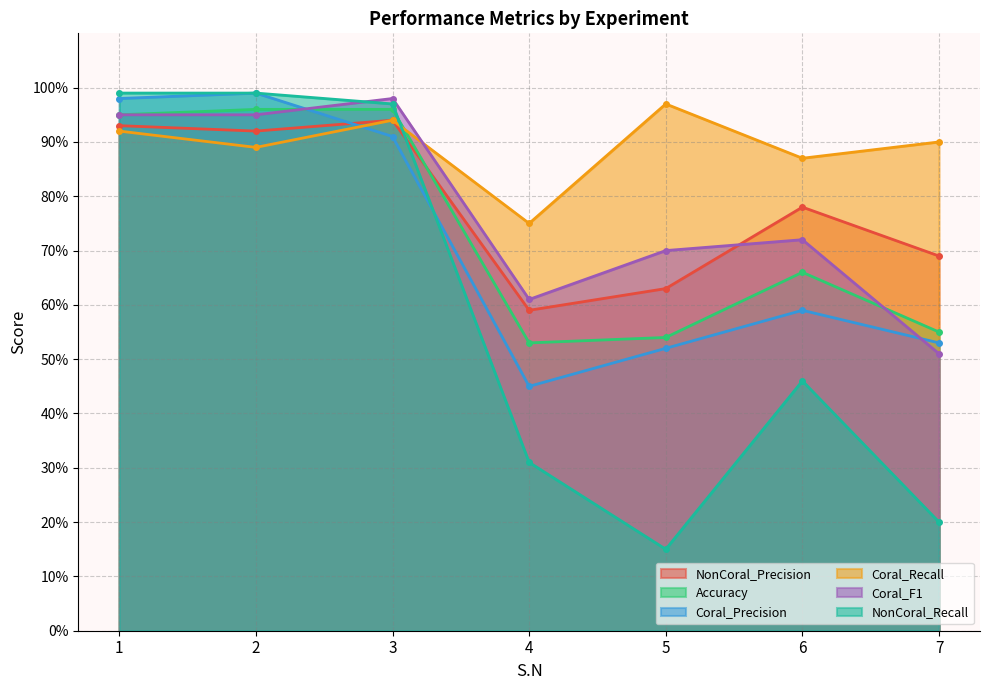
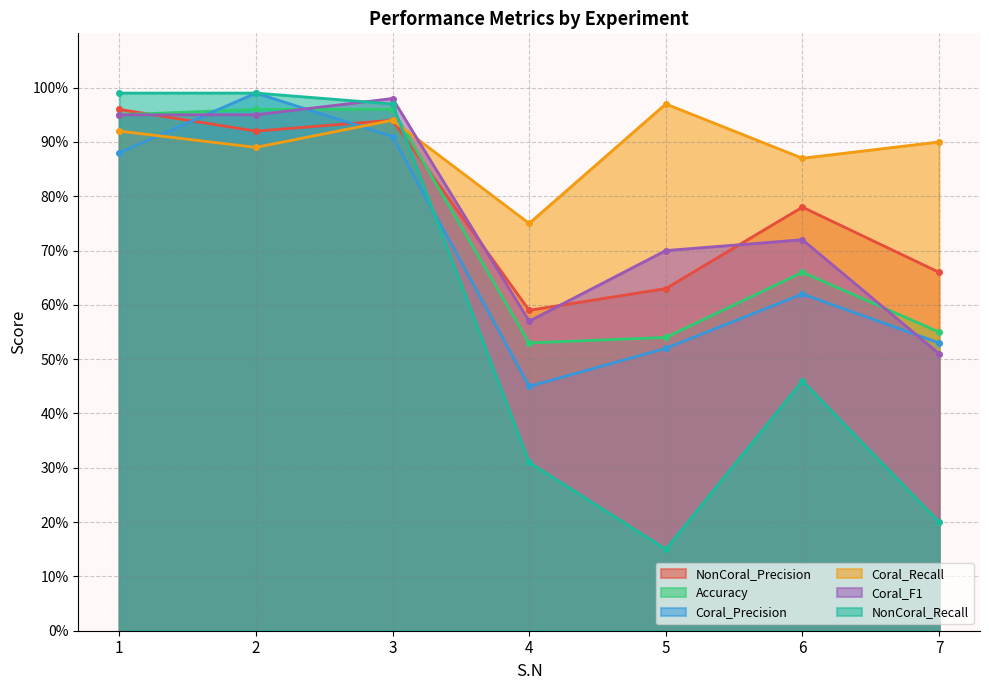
NonCoral_Precision, 1: 93% -> 96%
Coral_Precision, 1: 98% -> 88%
Coral_F1, 4: 61% -> 57%
Coral_Precision, 6: 59% -> 62%
NonCoral_Precision, 7: 69% -> 66%
